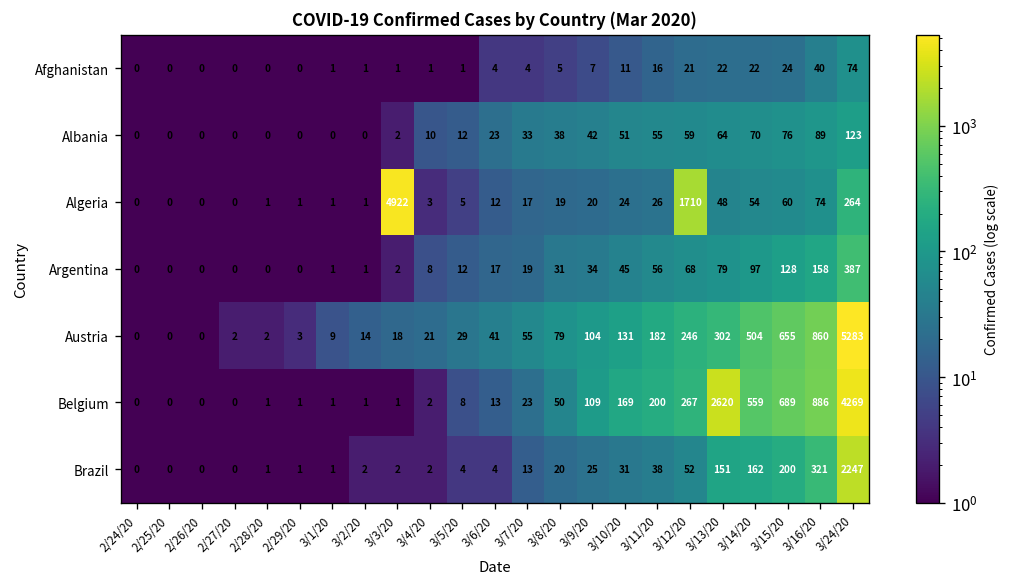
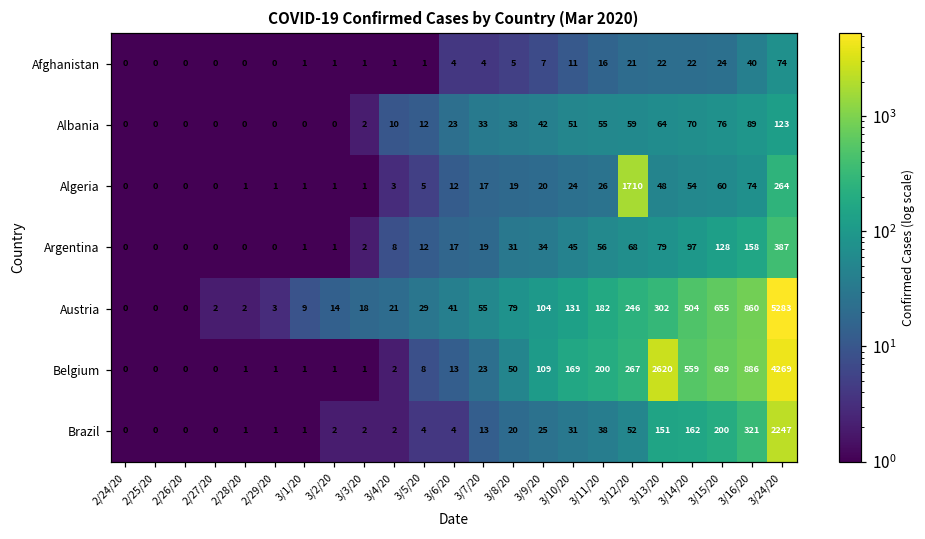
Algeria, 3/3/20: 4922 -> 1
